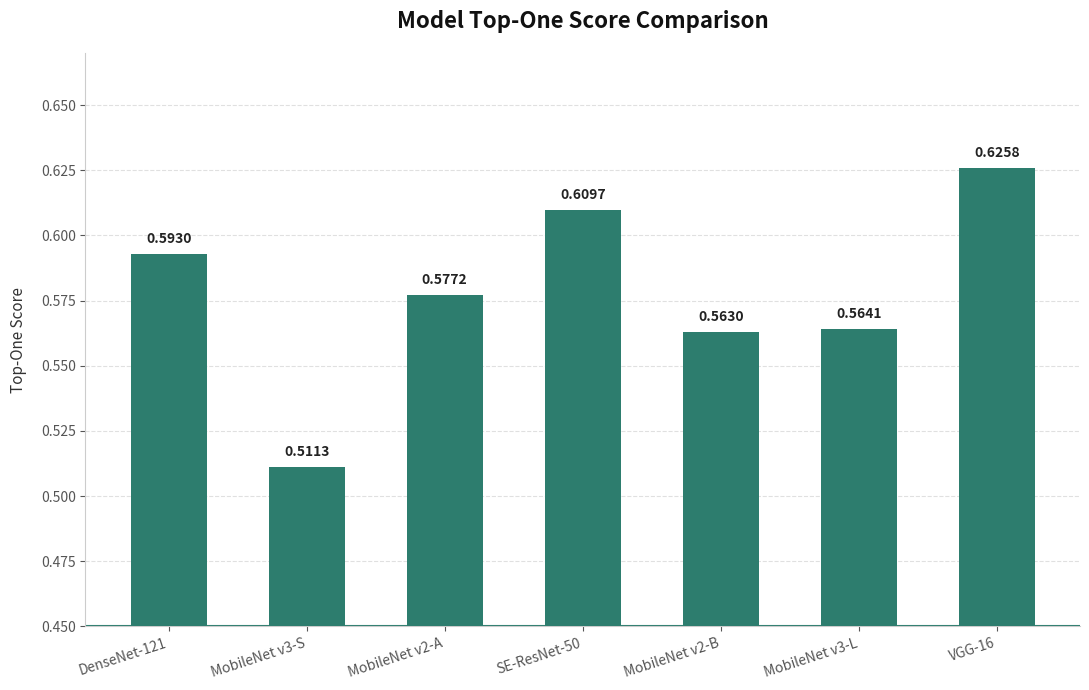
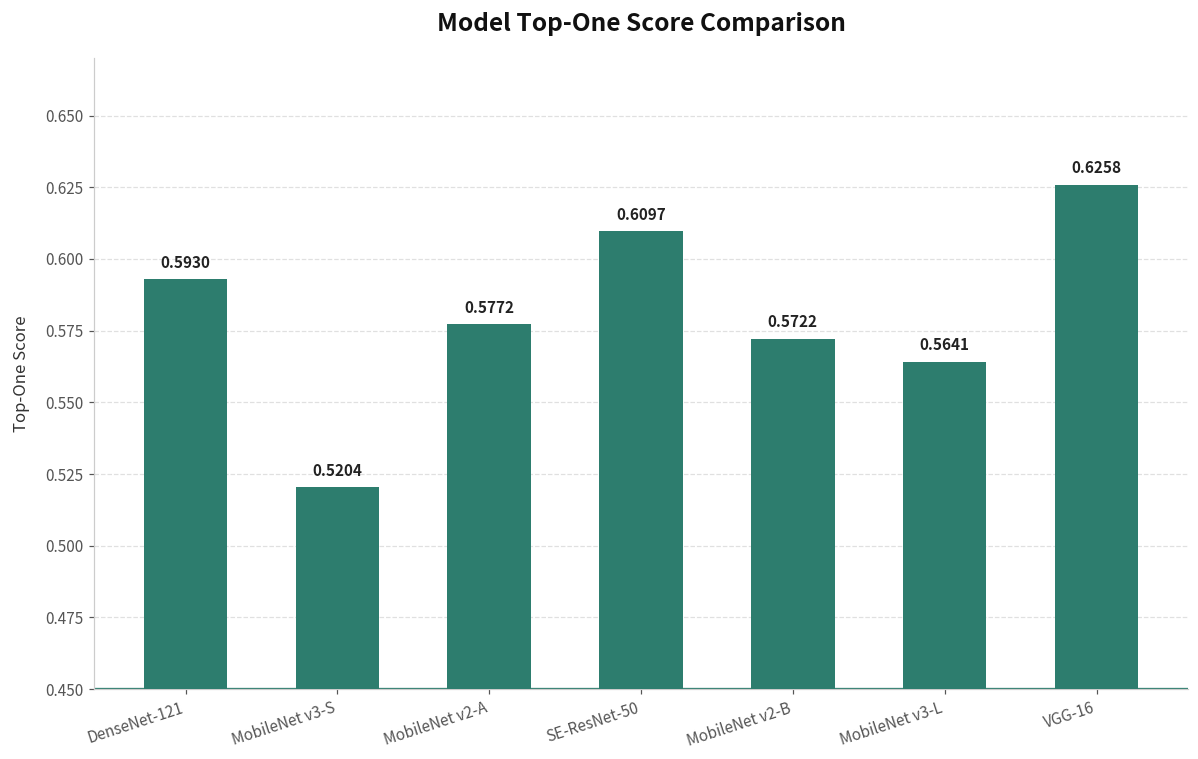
MobileNet v3-S: 0.5113 -> 0.5204
MobileNet v2-B: 0.5630 -> 0.5722
